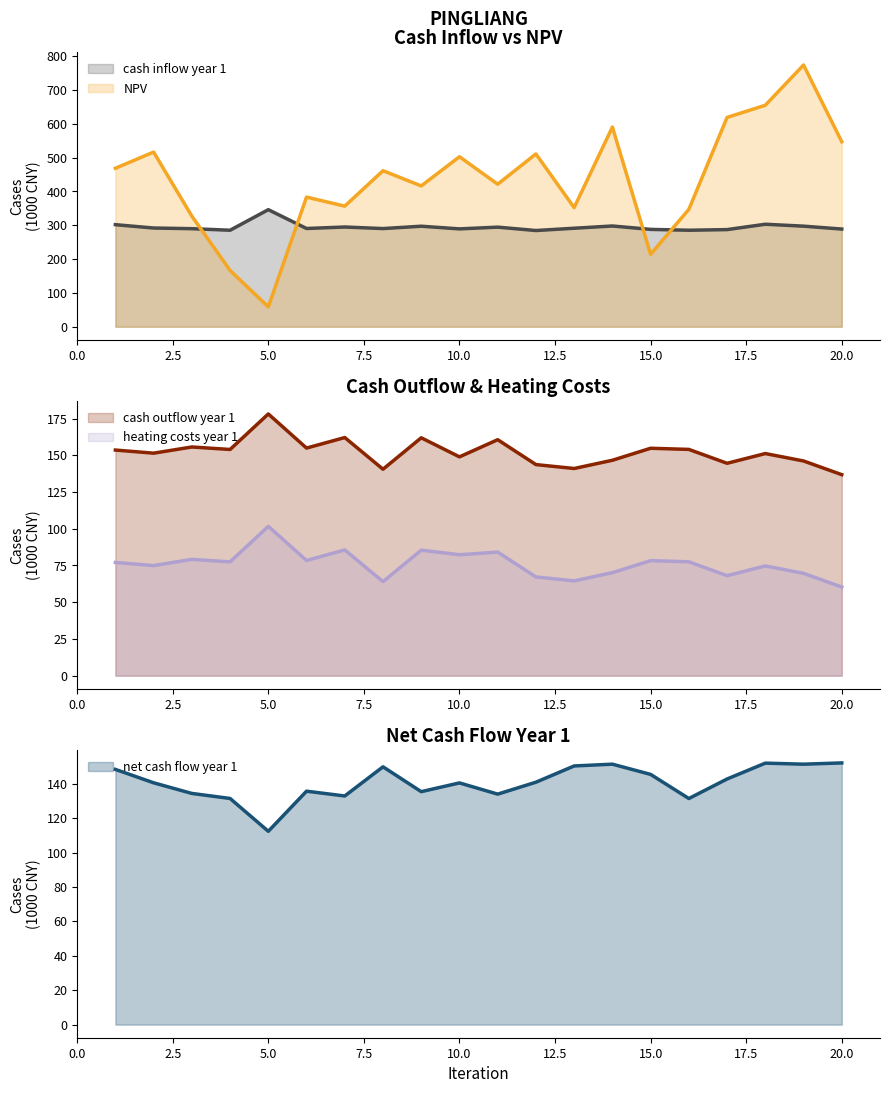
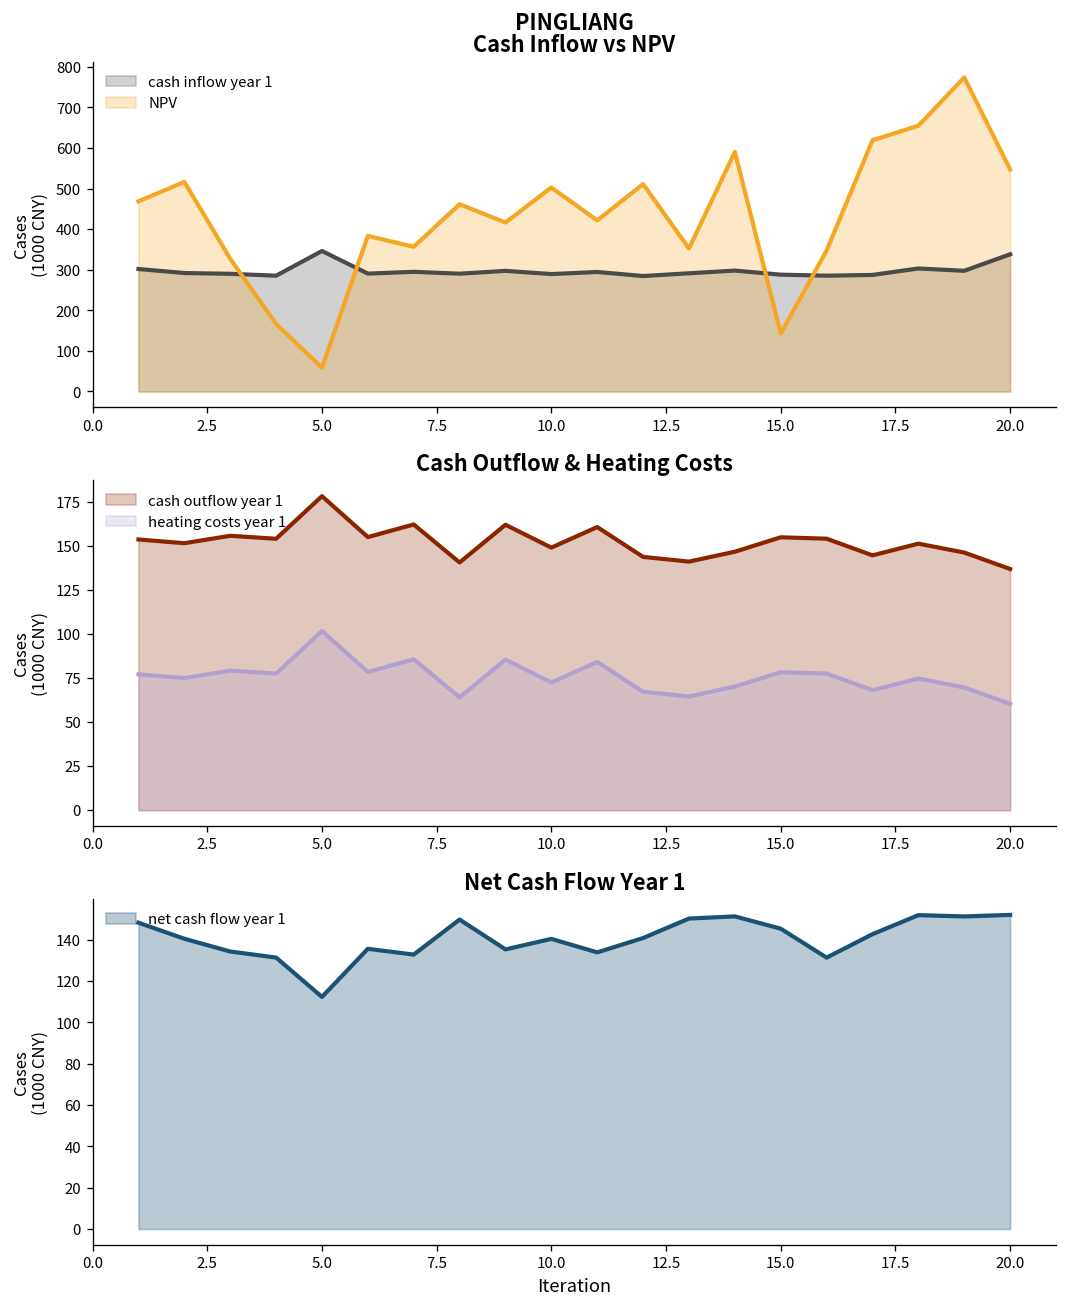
Cash Inflow vs NPV, NPV, 15.0: 210 -> 140
Cash Inflow vs NPV, cash inflow year 1, 20.0: 290 -> 340
Cash Outflow & Heating Costs, heating costs year 1, 10.0: 82 -> 72
